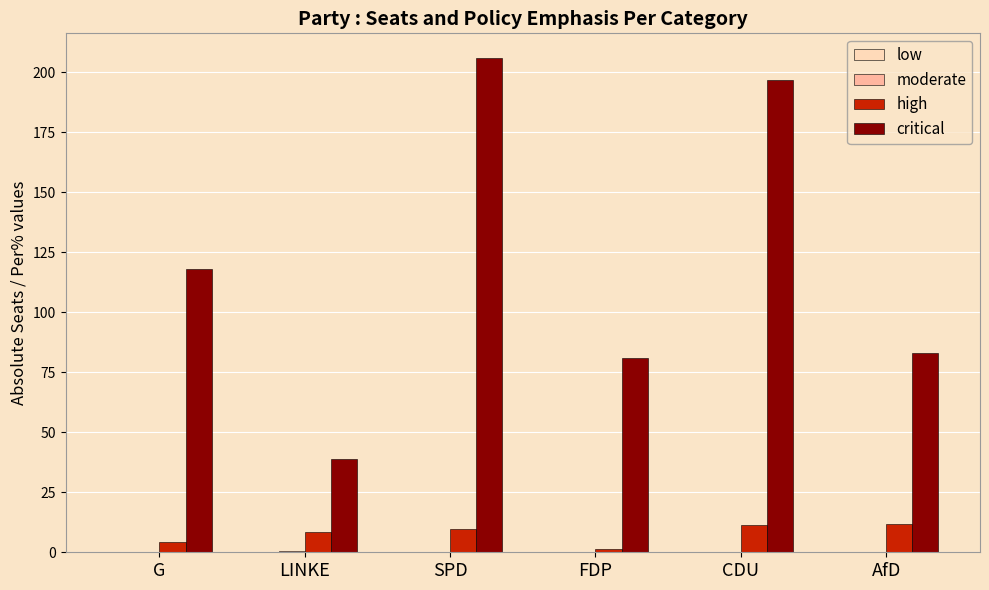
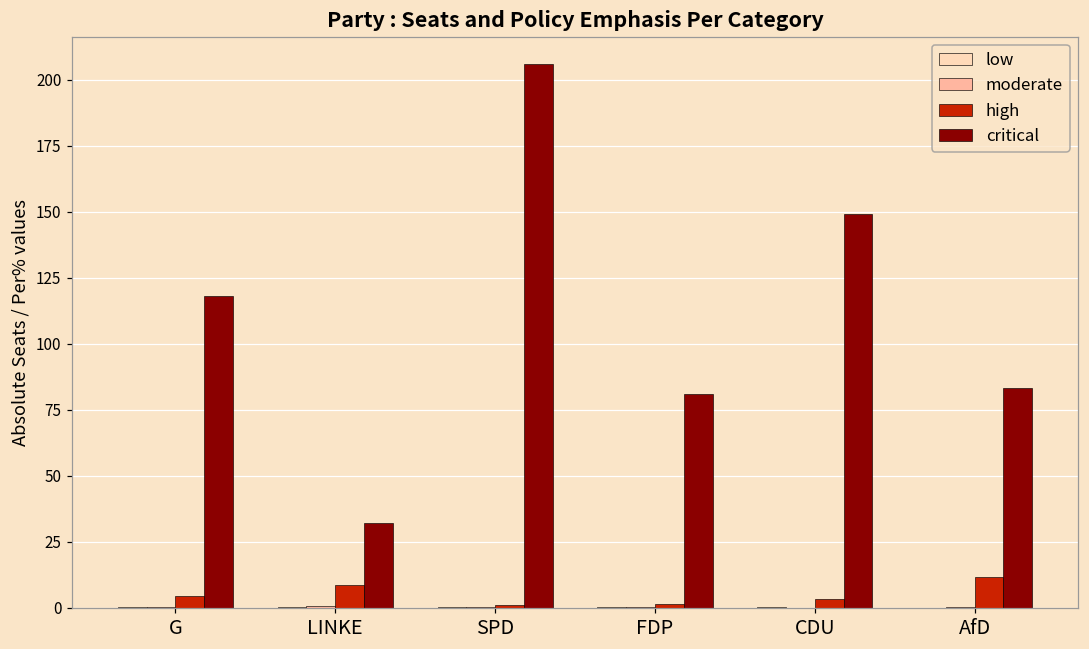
critical, LINKE: 39 -> 32
high, SPD: 10 -> 1
high, CDU: 11 -> 3
critical, CDU: 197 -> 149
